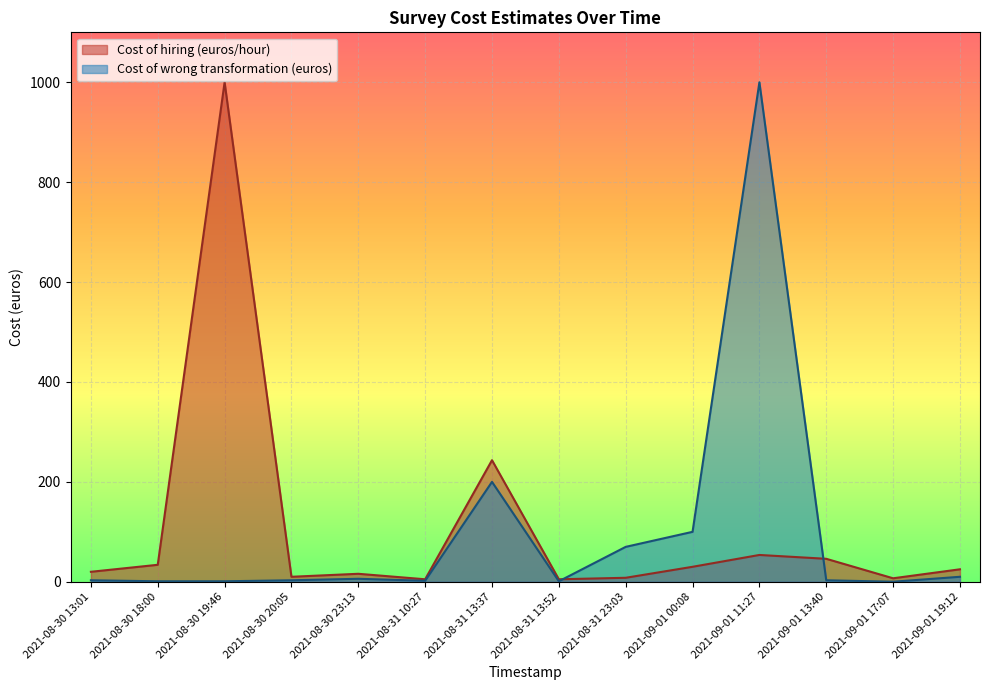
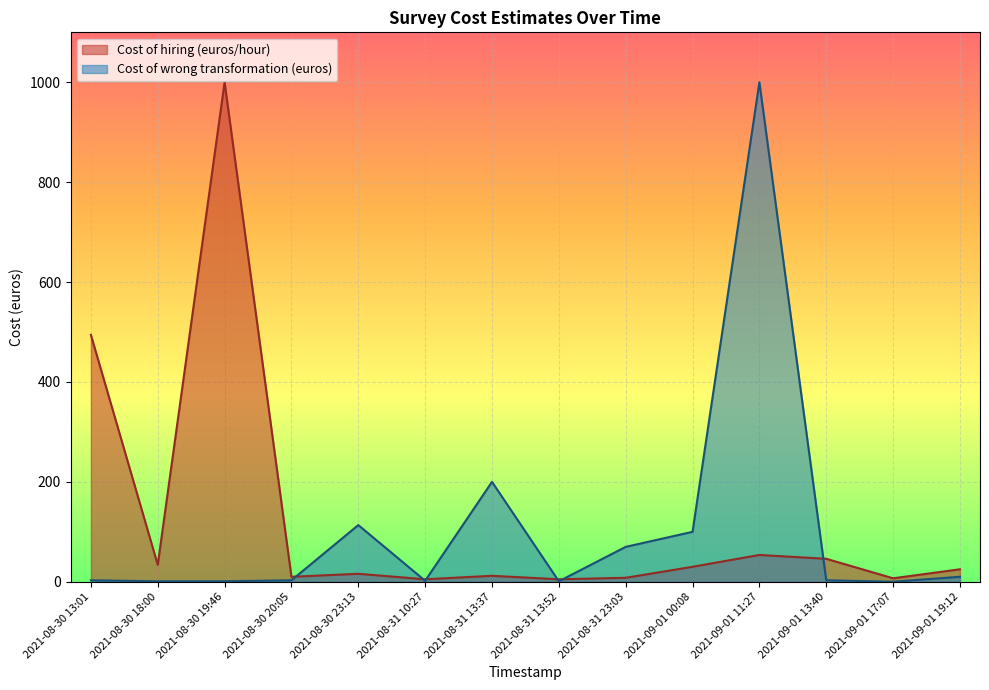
Cost of hiring (euros/hour), 2021-08-30 13:01: 20 -> 490
Cost of wrong transformation (euros), 2021-08-30 23:13: 10 -> 110
Cost of hiring (euros/hour), 2021-08-31 13:37: 240 -> 10
